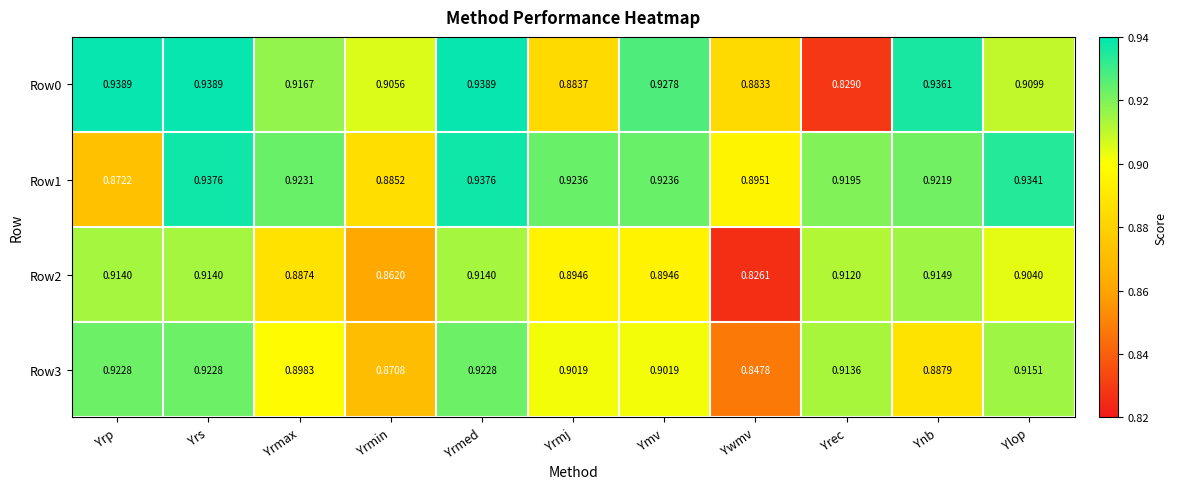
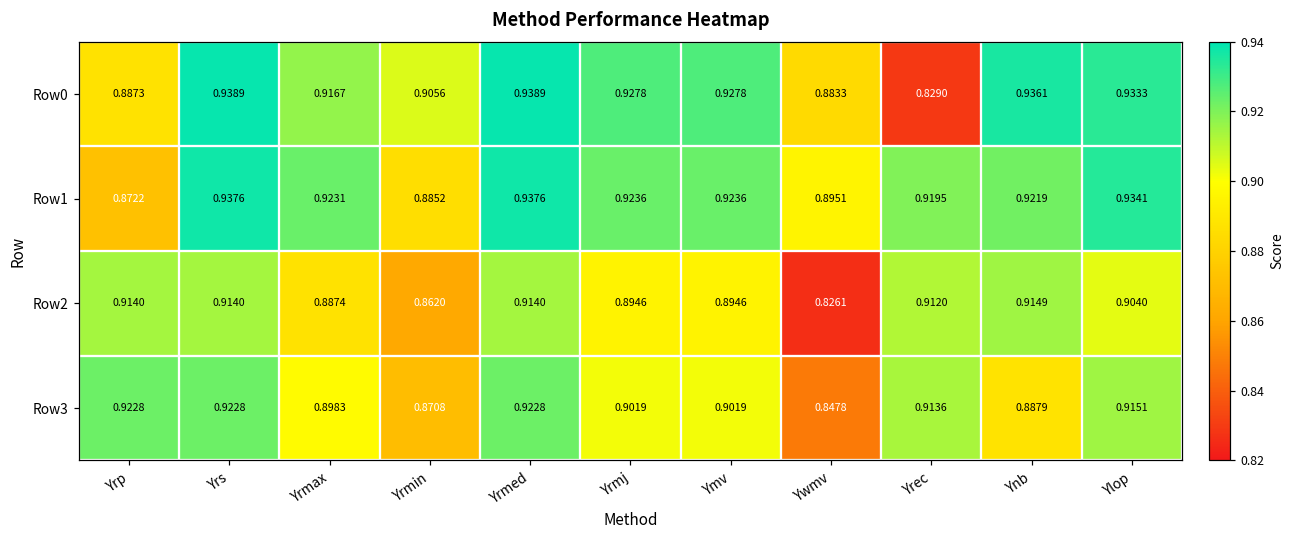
Row0, Yrp: 0.9389 -> 0.8873
Row0, Yrmj: 0.8837 -> 0.9278
Row0, Ylop: 0.9099 -> 0.9333
